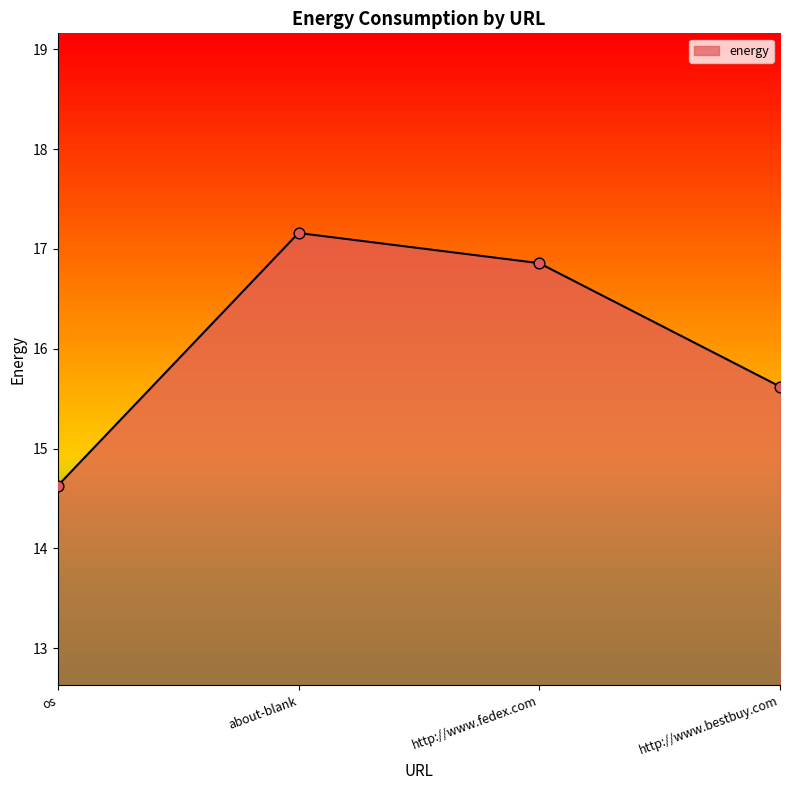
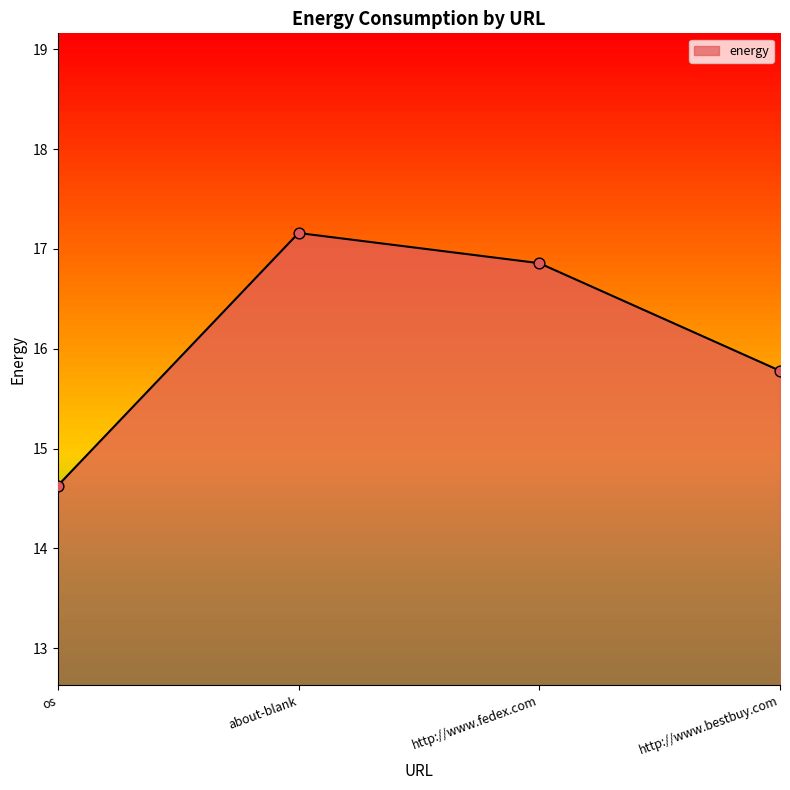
http://www.bestbuy.com: 15.6 -> 15.8
